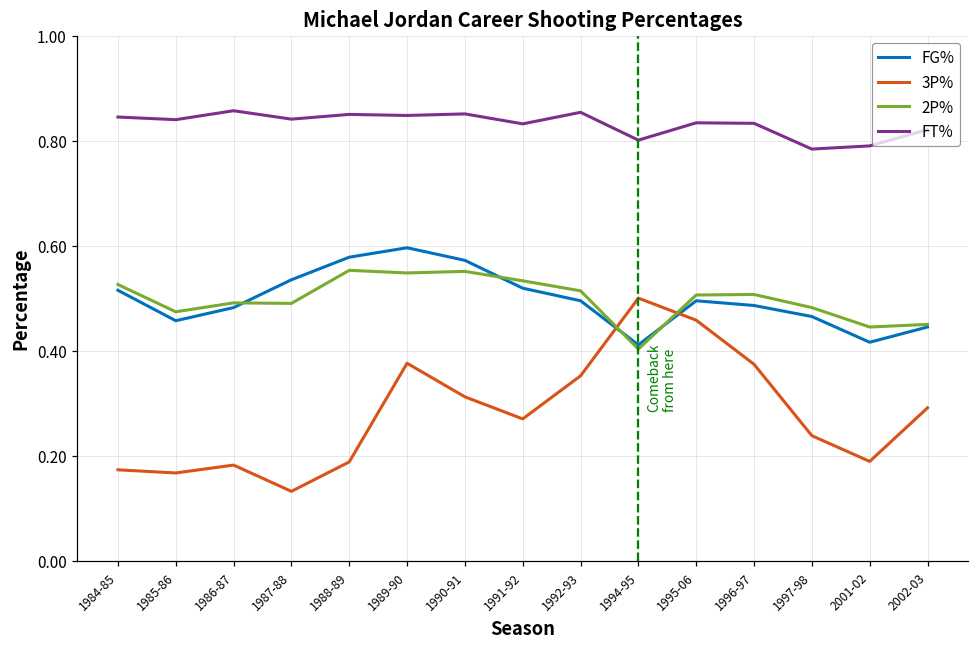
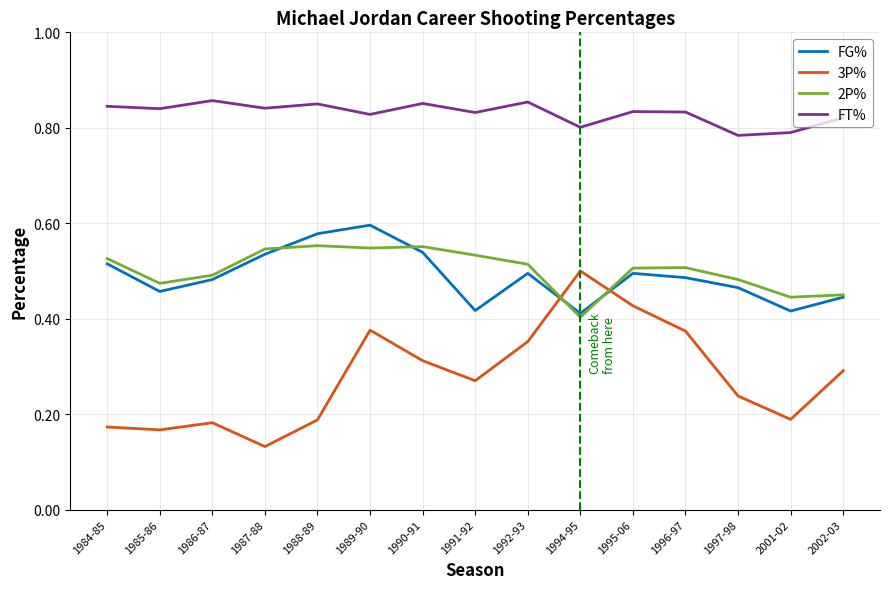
2P%, 1987-88: 0.49 -> 0.55
FT%, 1989-90: 0.85 -> 0.83
FG%, 1990-91: 0.57 -> 0.54
FG%, 1991-92: 0.52 -> 0.42
3P%, 1995-06: 0.46 -> 0.43
